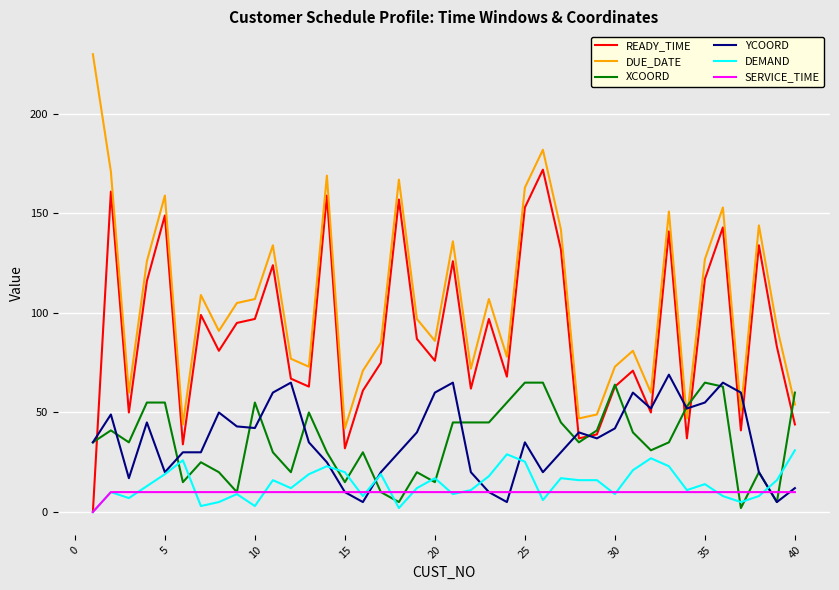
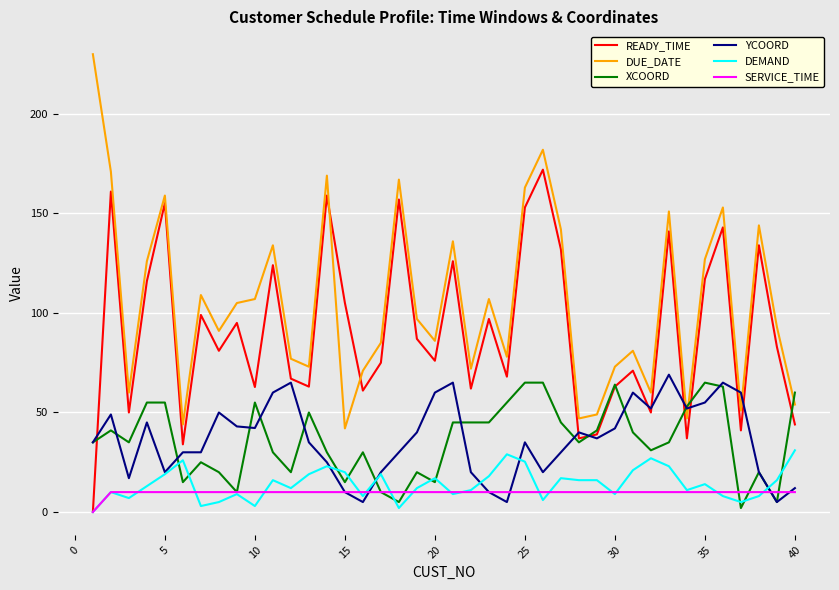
READY_TIME, 5: 149 -> 155
READY_TIME, 10: 97 -> 63
READY_TIME, 15: 32 -> 105
